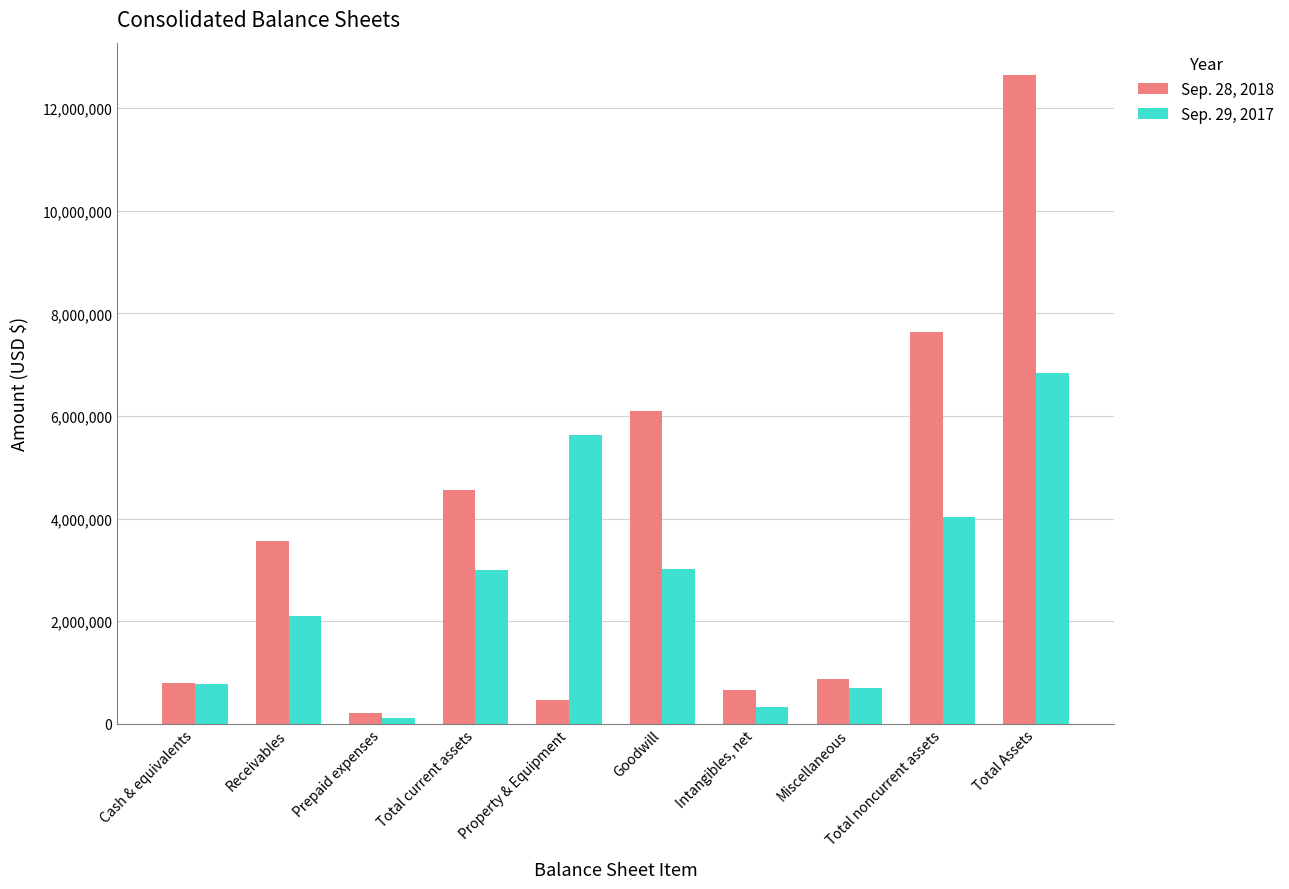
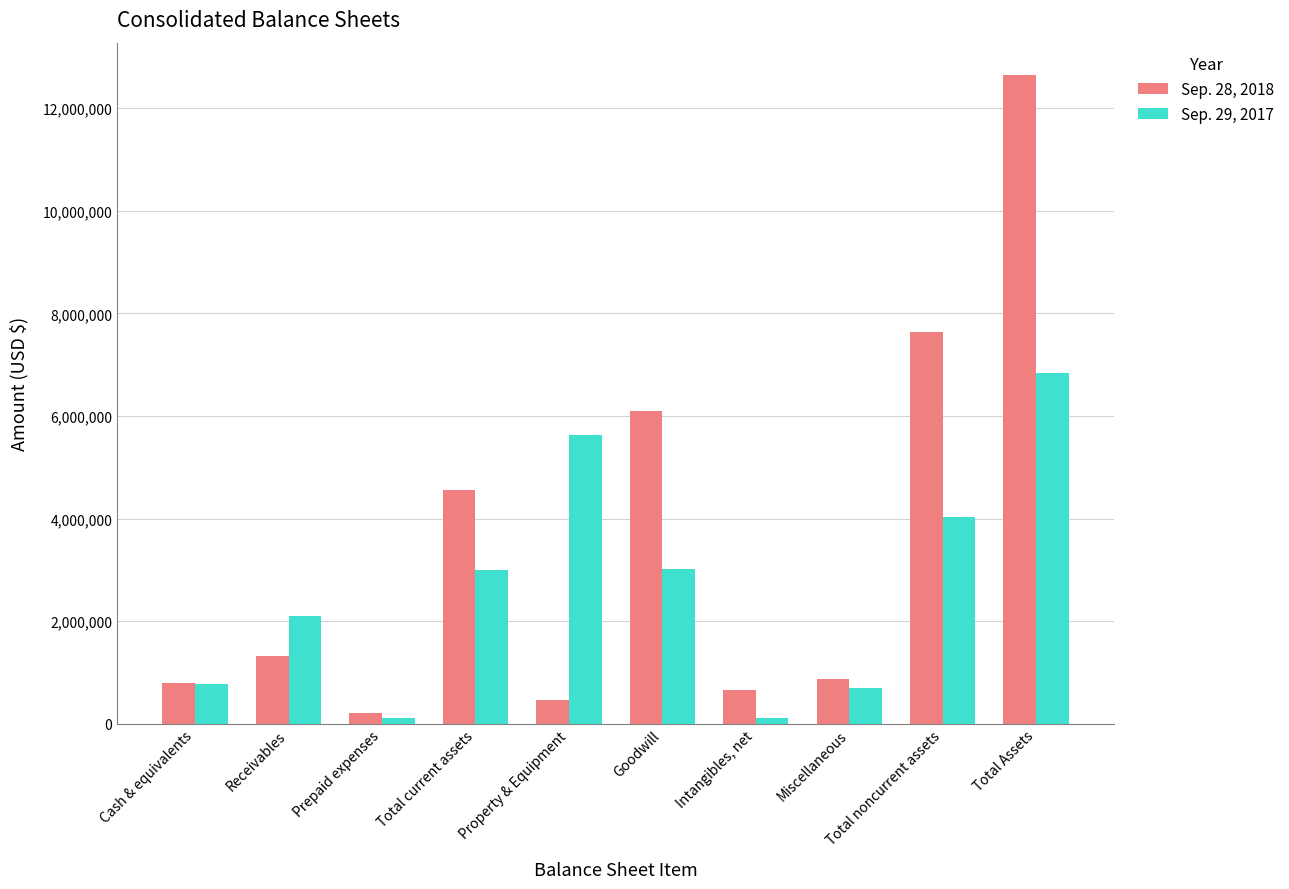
Sep. 28, 2018, Receivables: 3,600,000 -> 1,300,000
Sep. 29, 2017, Intangibles, net: 300,000 -> 100,000
